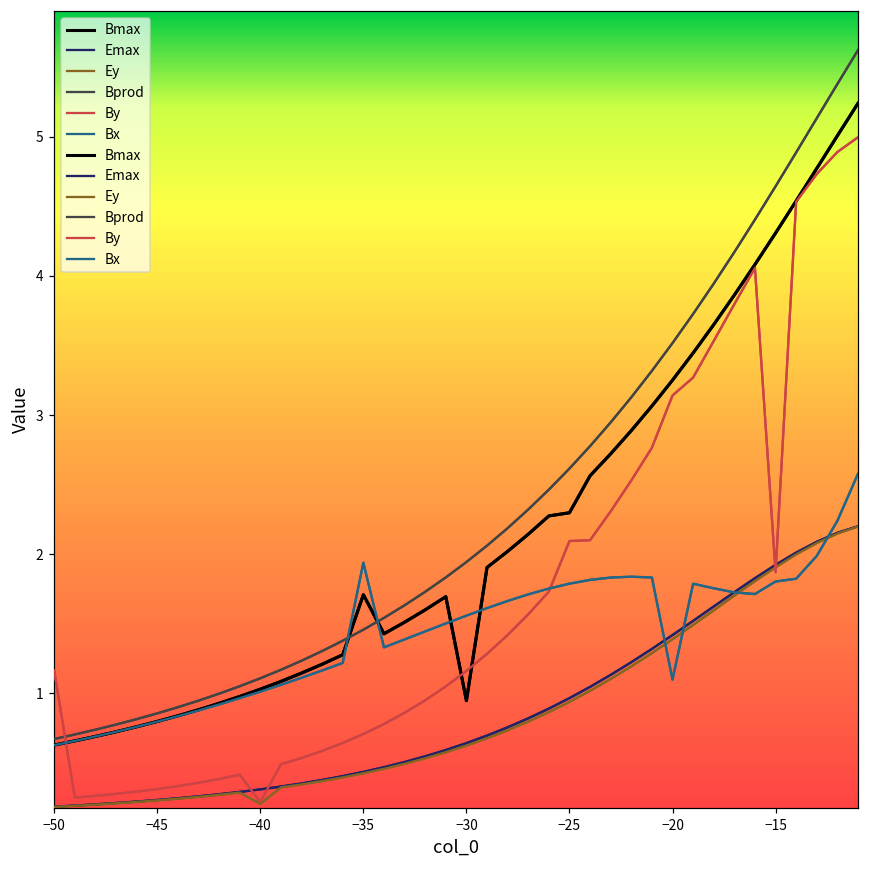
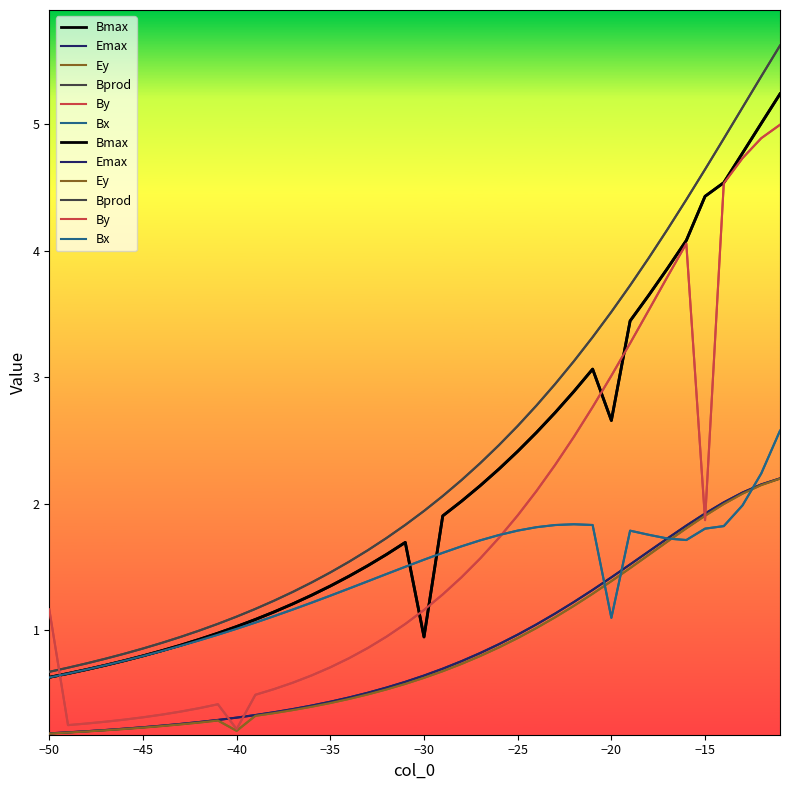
Bmax, −35: 1.71 -> 1.35
Bx, −35: 1.94 -> 1.27
Bmax, −25: 2.30 -> 2.42
By, −25: 2.09 -> 1.91
Bmax, −20: 3.25 -> 2.66
By, −20: 3.14 -> 3.01
Bmax, −15: 4.31 -> 4.43
